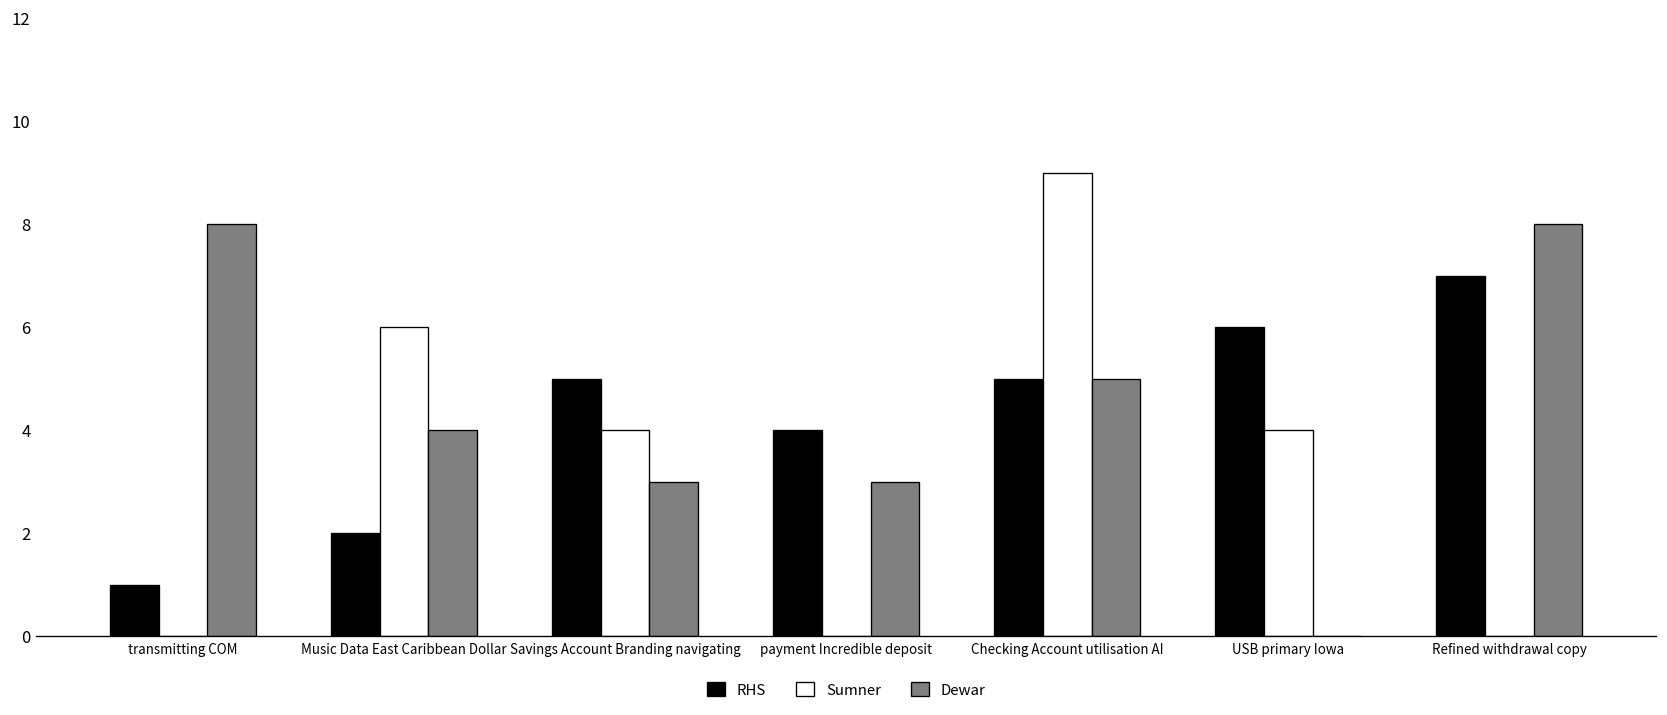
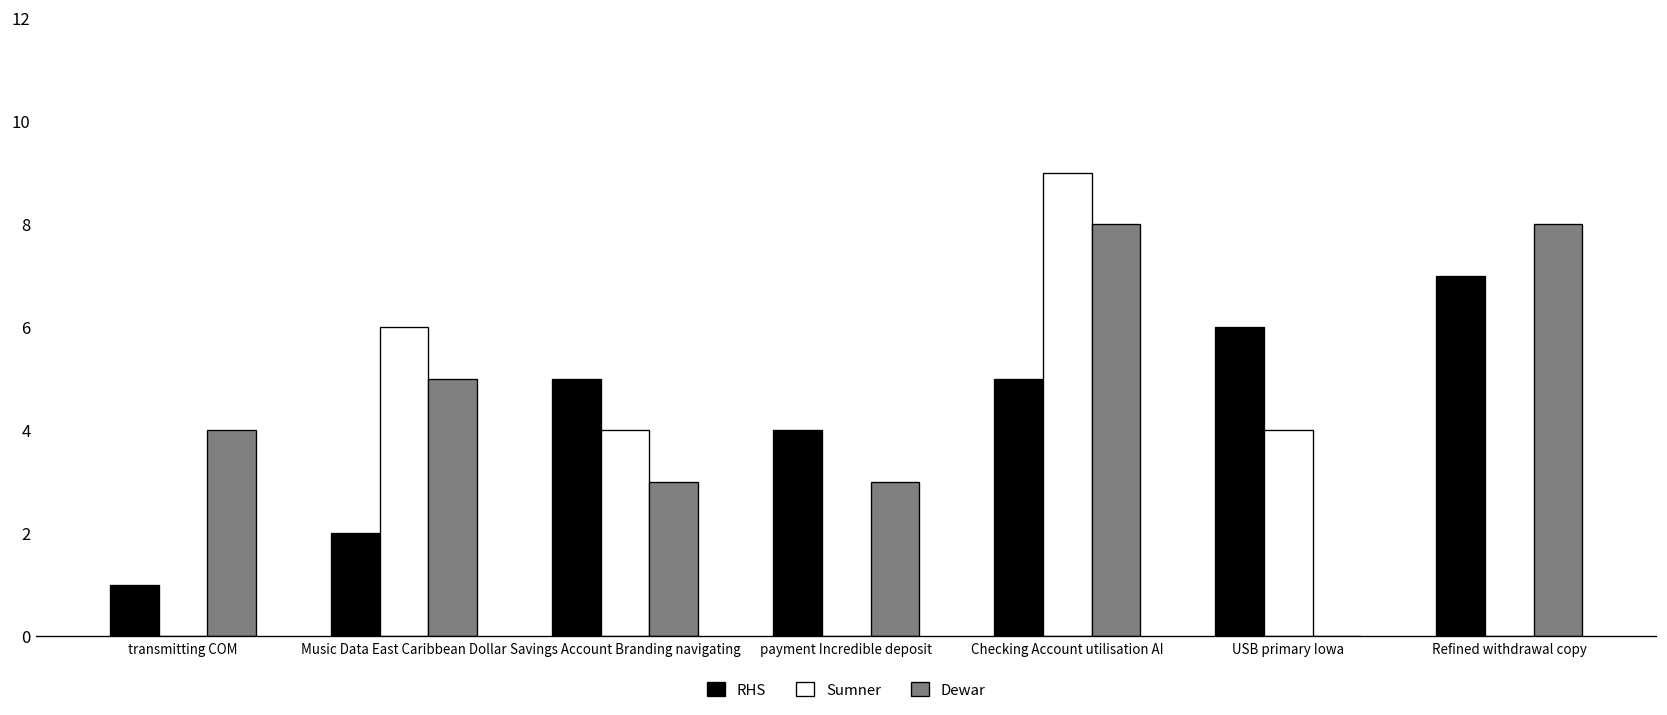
Dewar, transmitting COM: 8 -> 4
Dewar, Music Data East Caribbean Dollar: 4 -> 5
Dewar, Checking Account utilisation AI: 5 -> 8
